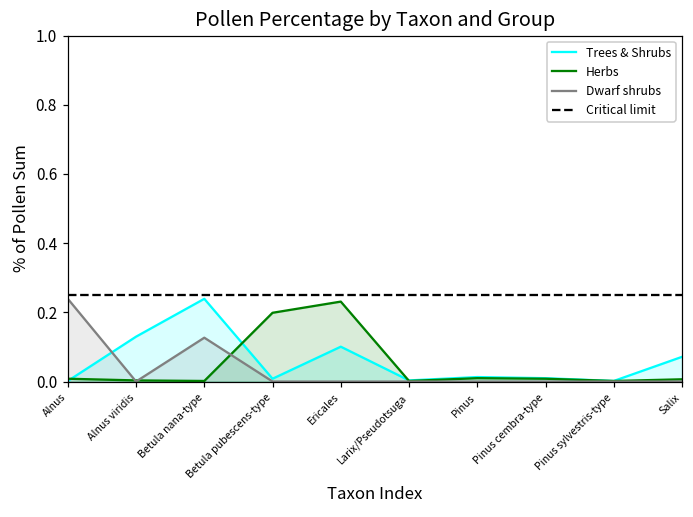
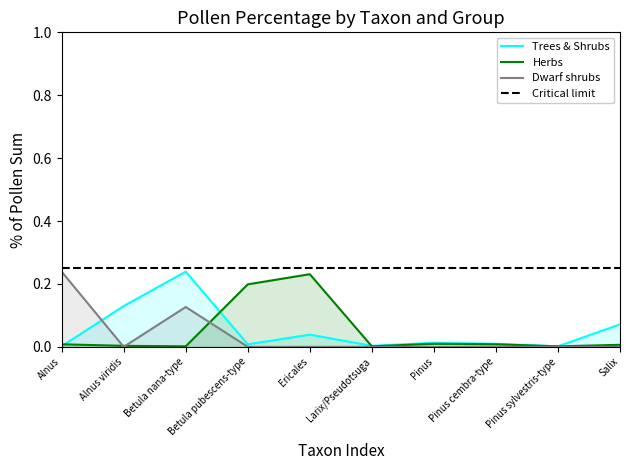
Trees & Shrubs, Ericales: 0.10 -> 0.04
